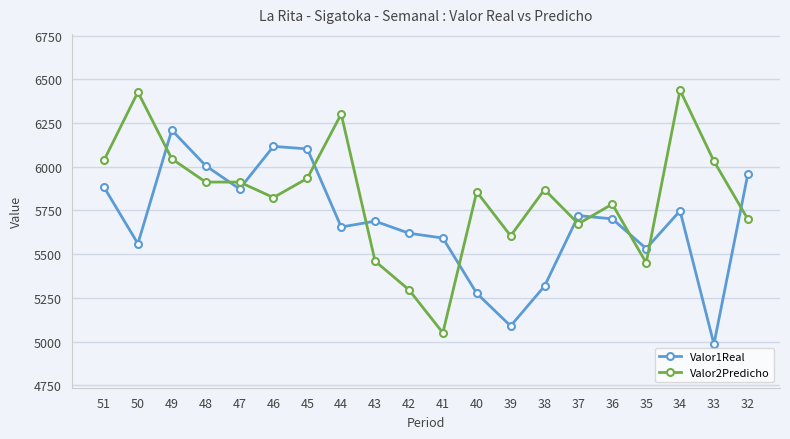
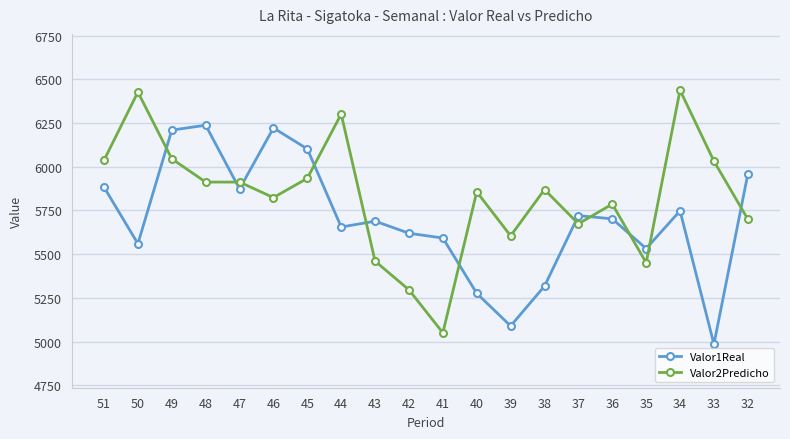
Valor1Real, 48: 6010 -> 6240
Valor1Real, 46: 6120 -> 6220
